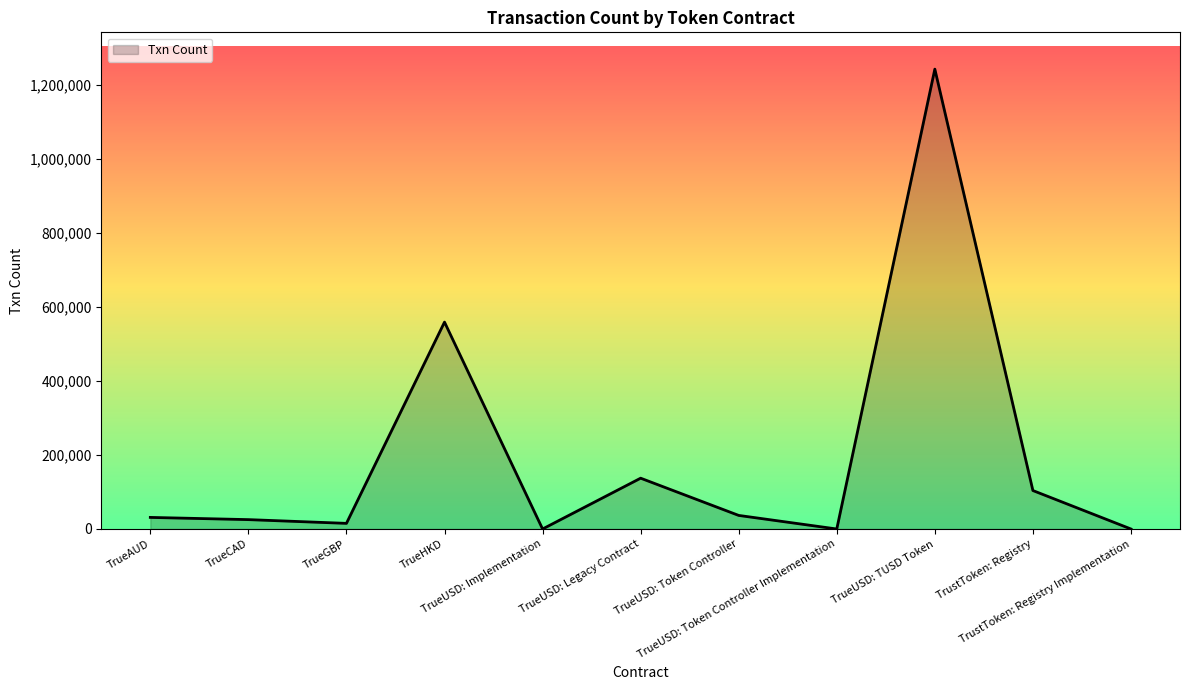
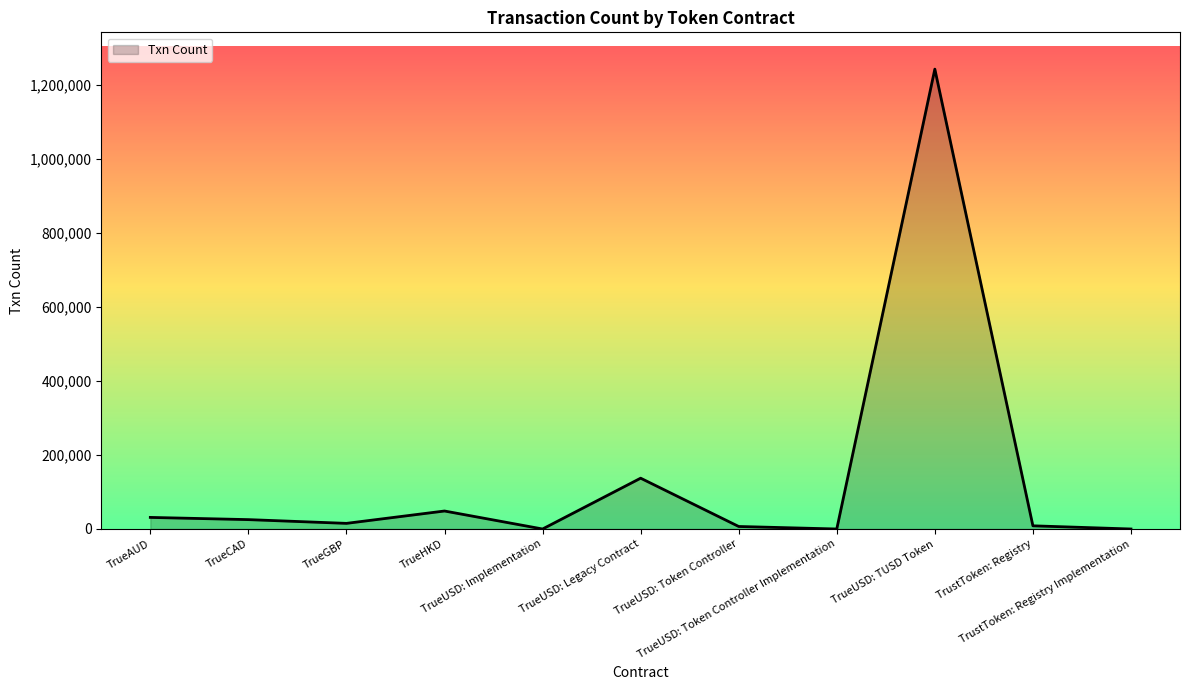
TrueHKD: 560,000 -> 50,000
TrueUSD: Token Controller: 40,000 -> 10,000
TrustToken: Registry: 100,000 -> 10,000
